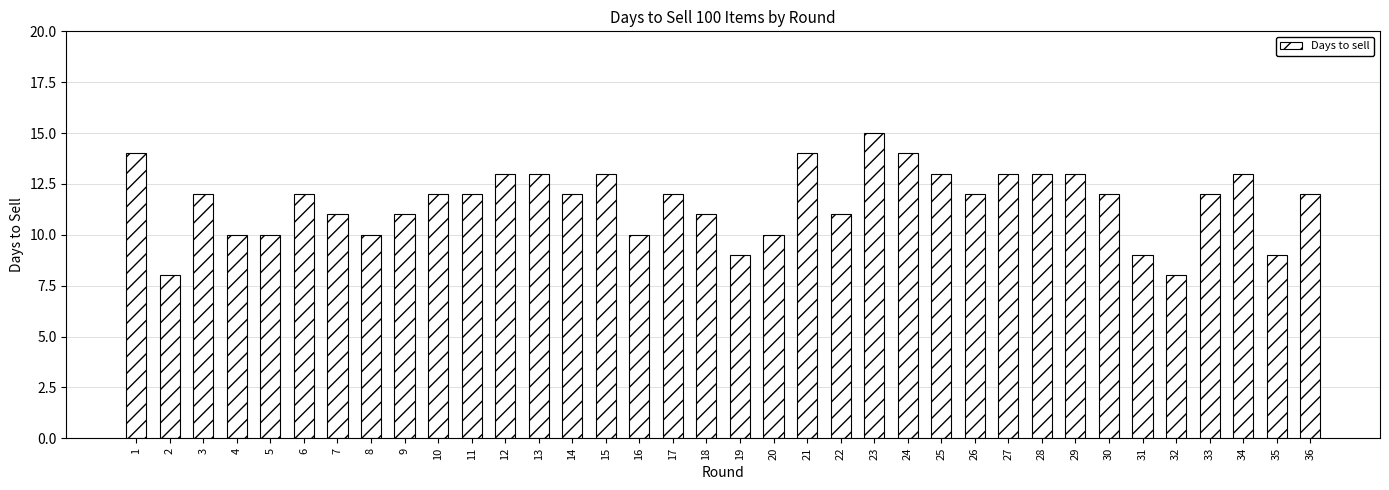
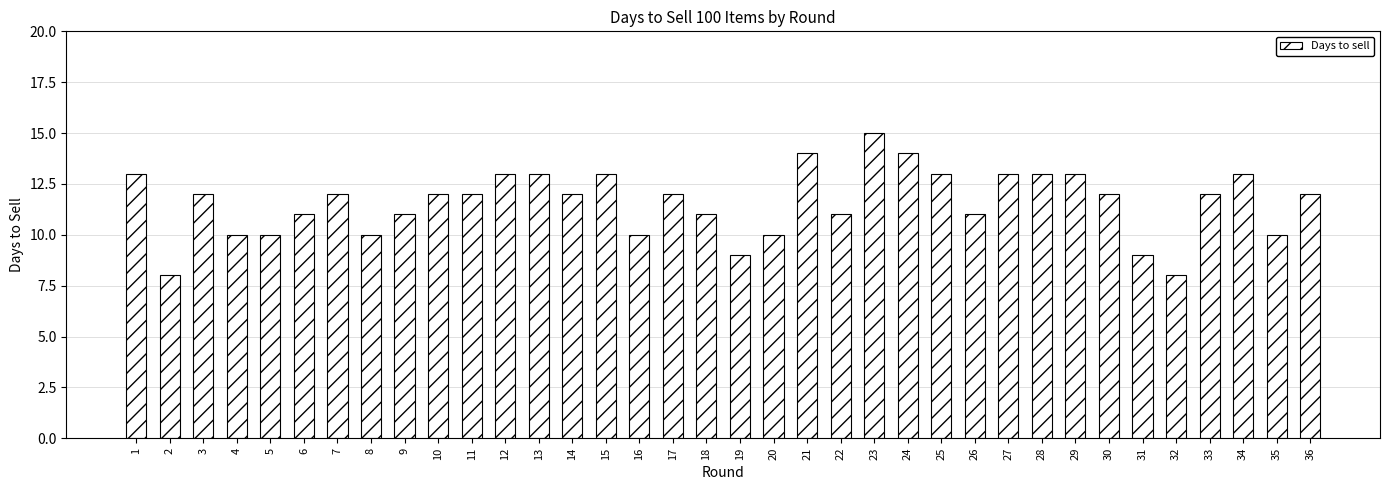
1: 14 -> 13
6: 12 -> 11
7: 11 -> 12
26: 12 -> 11
35: 9 -> 10
